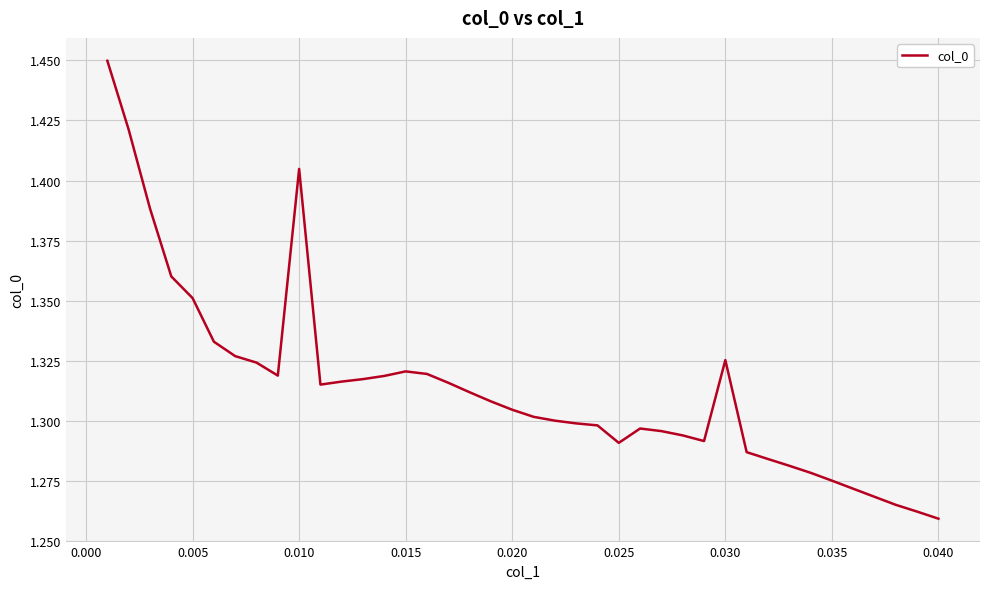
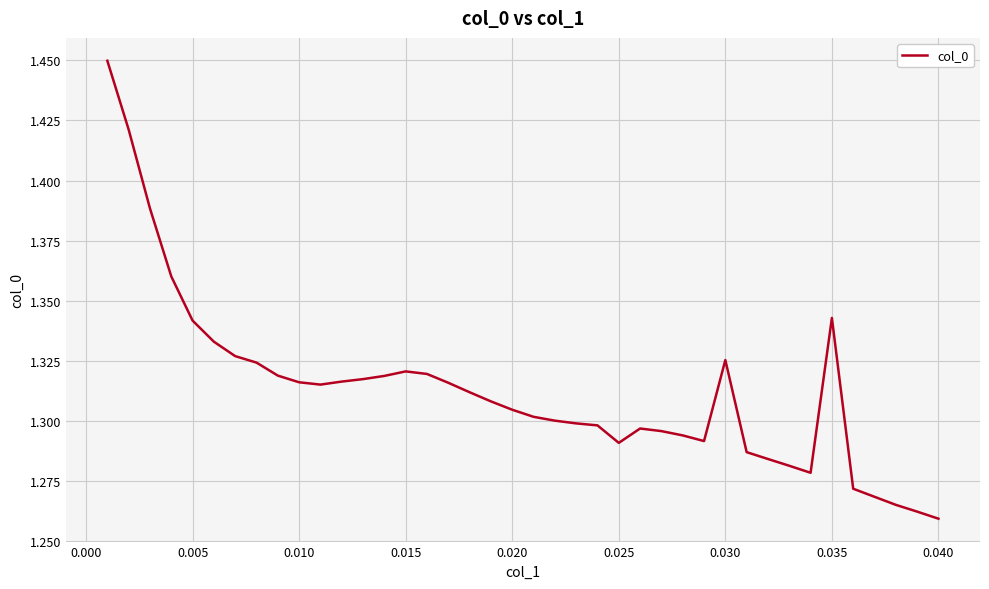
0.005: 1.351 -> 1.342
0.010: 1.405 -> 1.316
0.035: 1.275 -> 1.343
